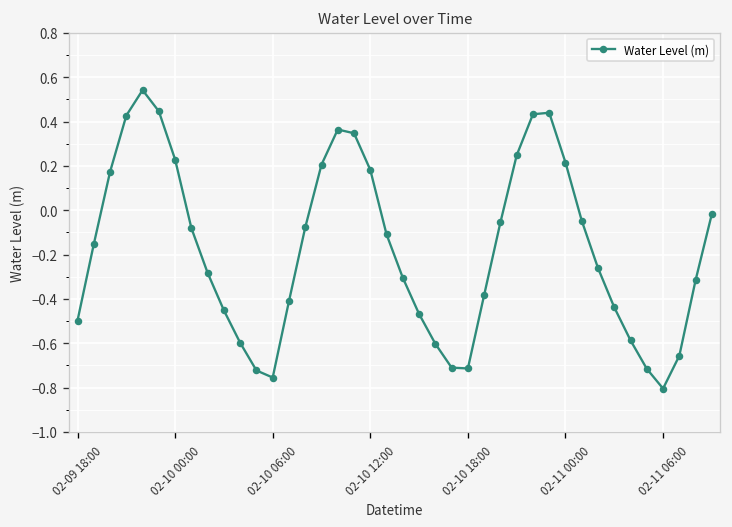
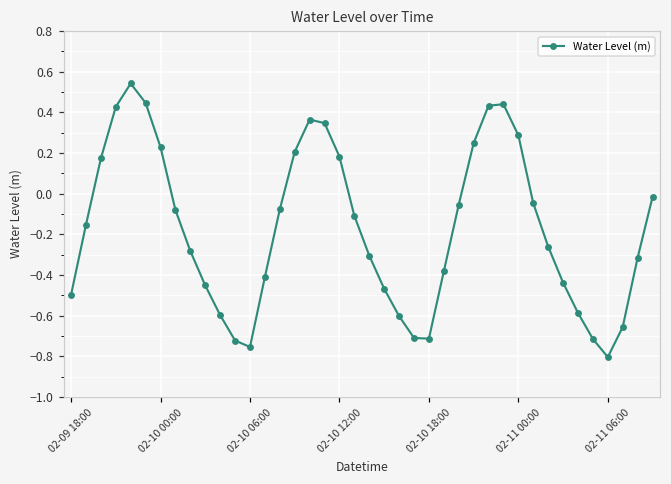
02-11 00:00: 0.22 -> 0.29
